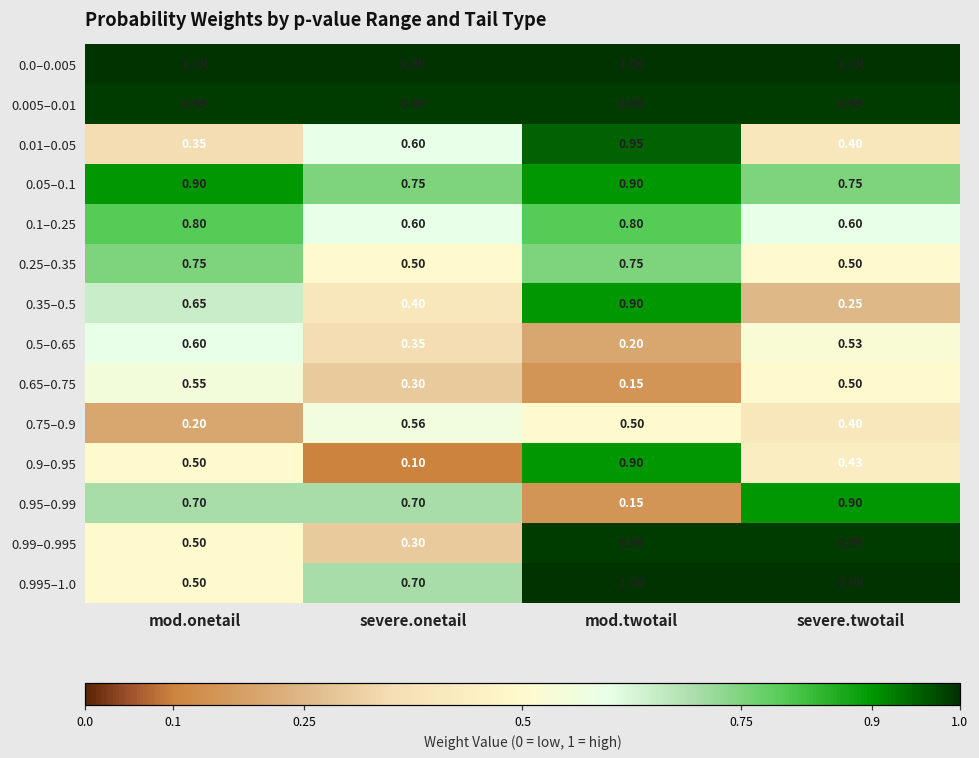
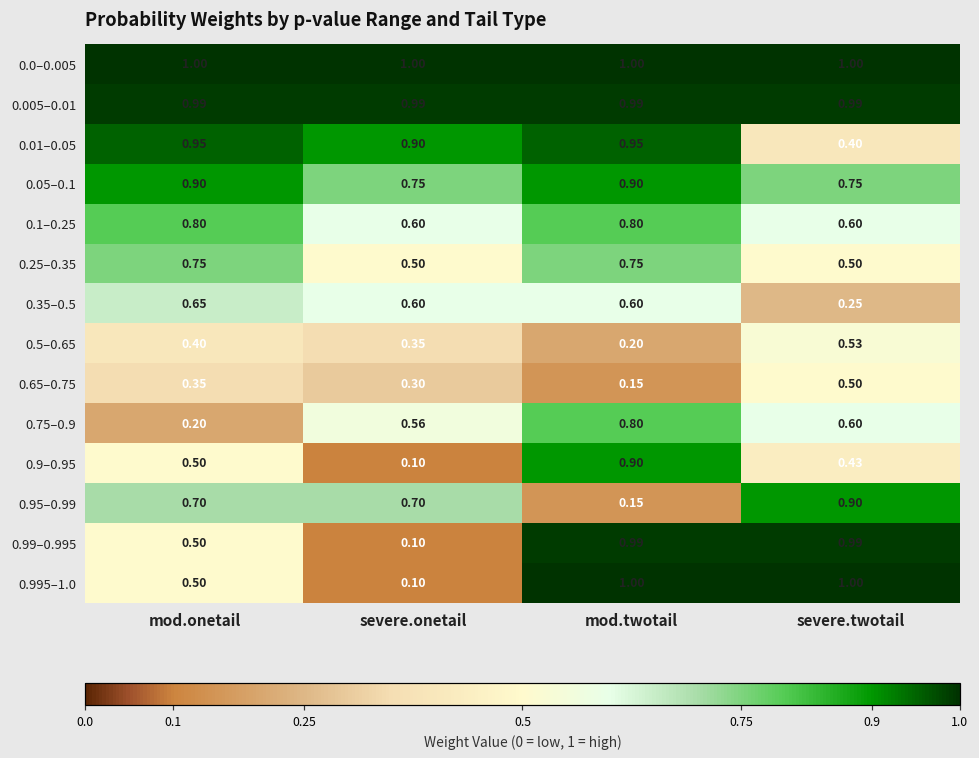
0.01–0.05, mod.onetail: 0.35 -> 0.95
0.01–0.05, severe.onetail: 0.60 -> 0.90
0.35–0.5, severe.onetail: 0.40 -> 0.60
0.35–0.5, mod.twotail: 0.90 -> 0.60
0.5–0.65, mod.onetail: 0.60 -> 0.40
0.65–0.75, mod.onetail: 0.55 -> 0.35
0.75–0.9, mod.twotail: 0.50 -> 0.80
0.75–0.9, severe.twotail: 0.40 -> 0.60
0.99–0.995, severe.onetail: 0.30 -> 0.10
0.995–1.0, severe.onetail: 0.70 -> 0.10
